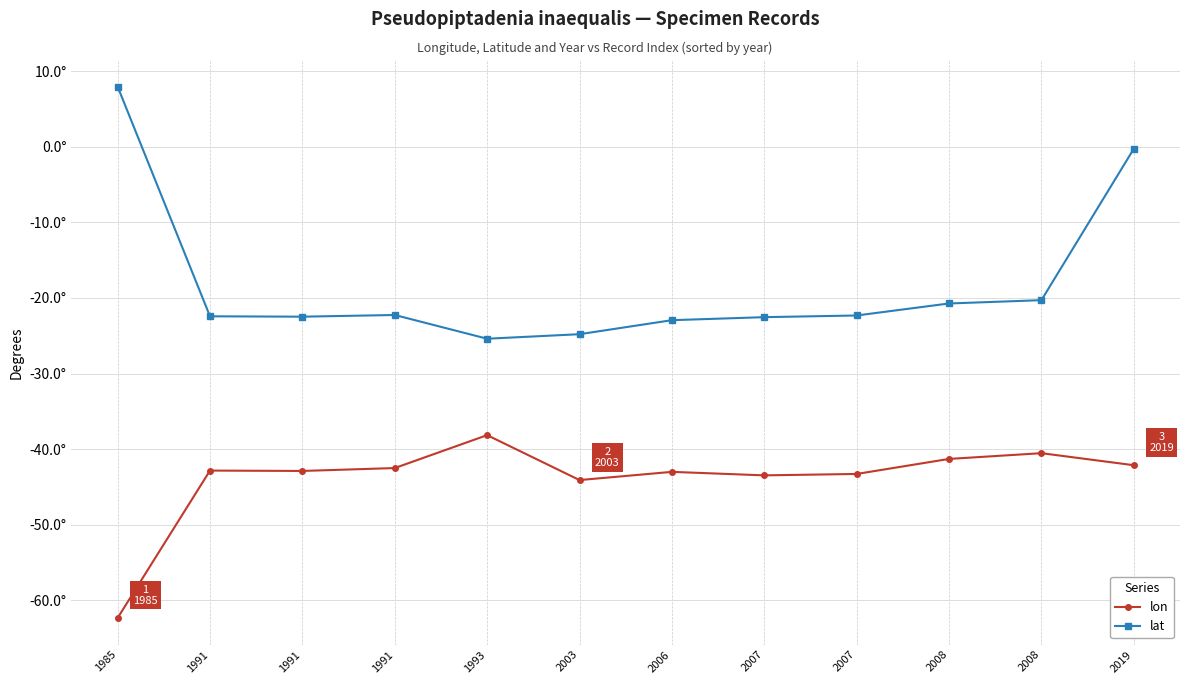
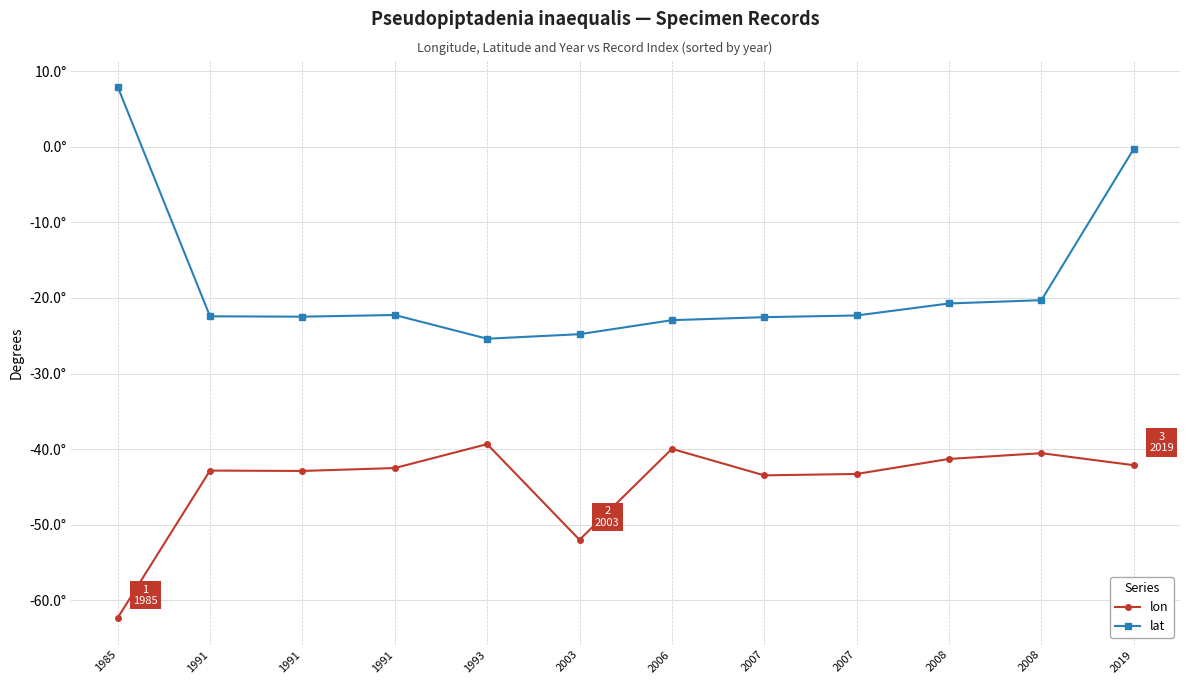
lon, 1993: -38° -> -39°
lon, 2003: -44° -> -52°
lon, 2006: -43° -> -40°
